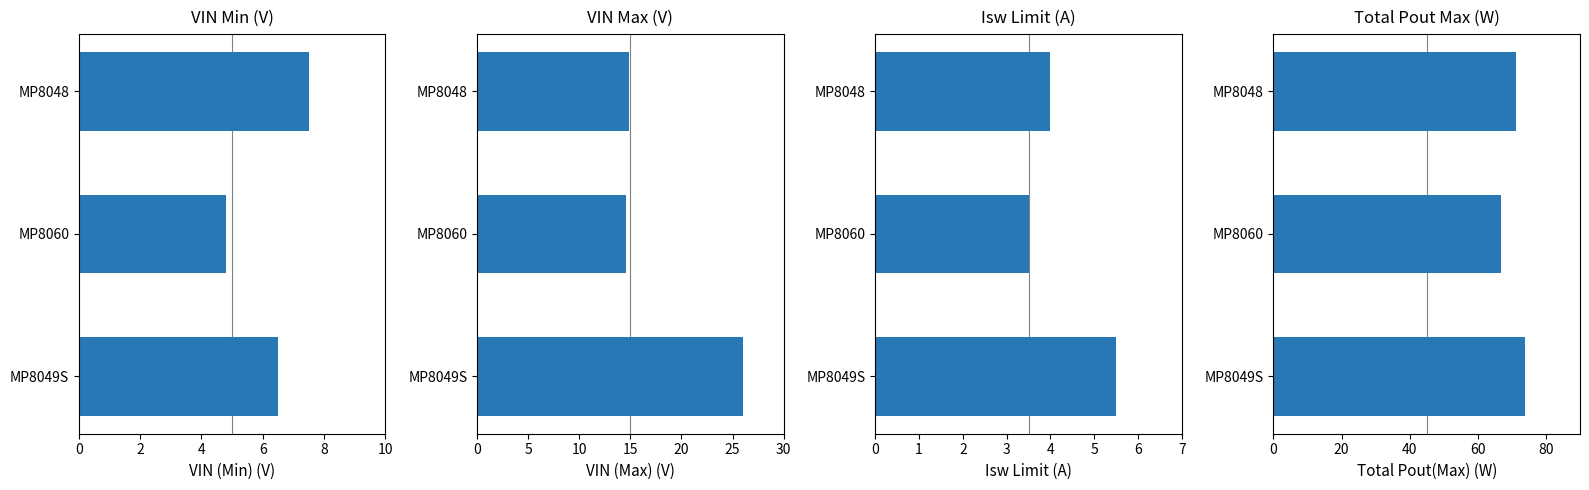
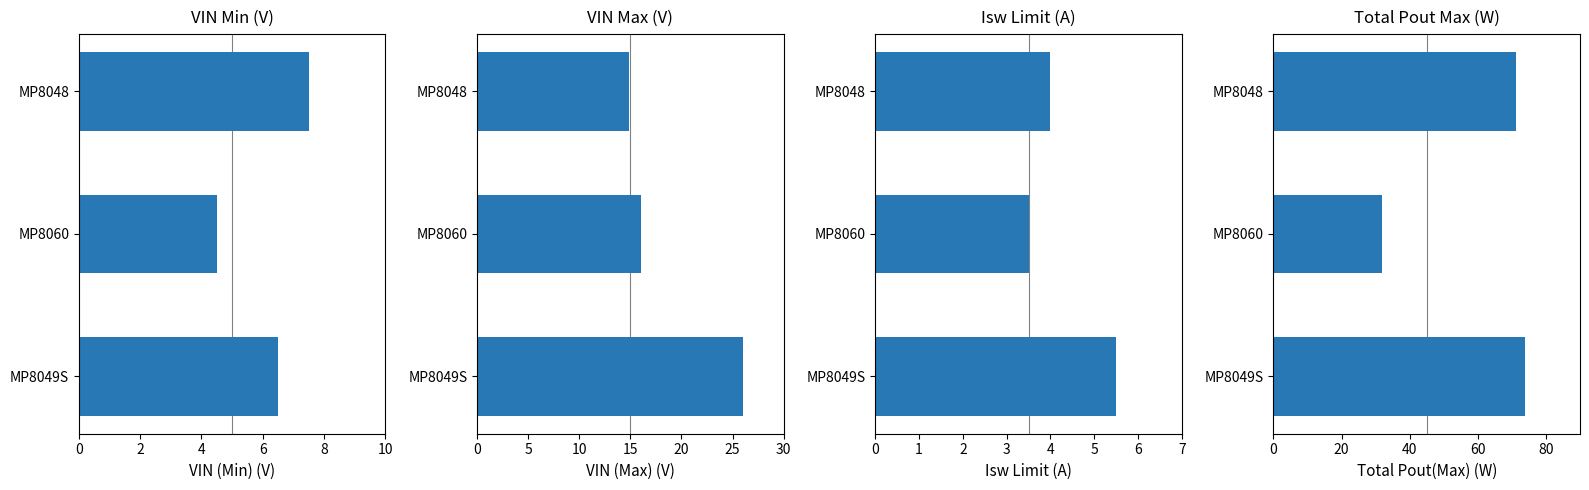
VIN Min (V), MP8060: 4.8 -> 4.5
VIN Max (V), MP8060: 14.6 -> 16.0
Total Pout Max (W), MP8060: 67 -> 32
